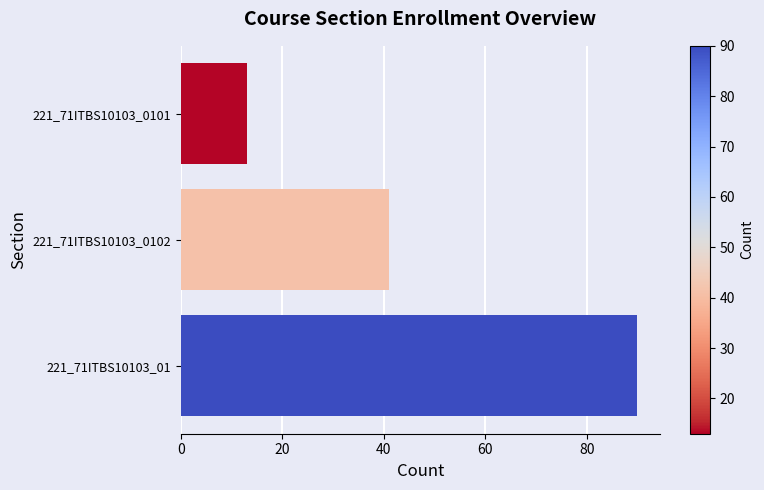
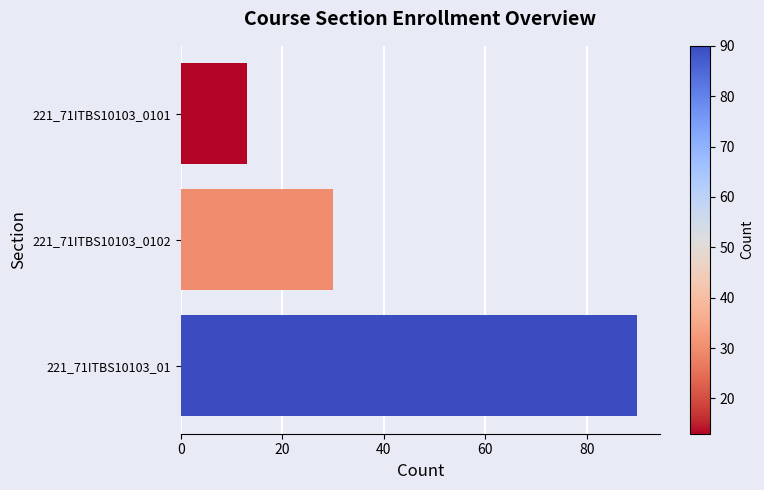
221_71ITBS10103_0102: 41 -> 30
